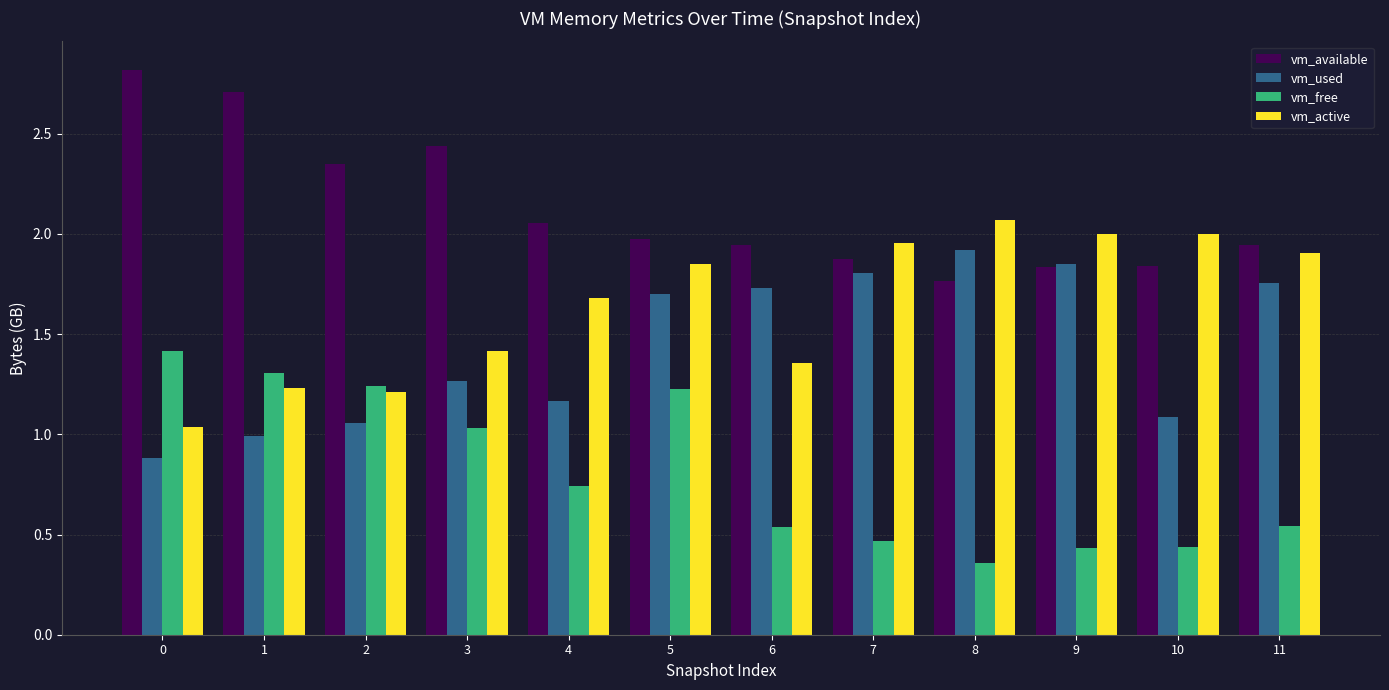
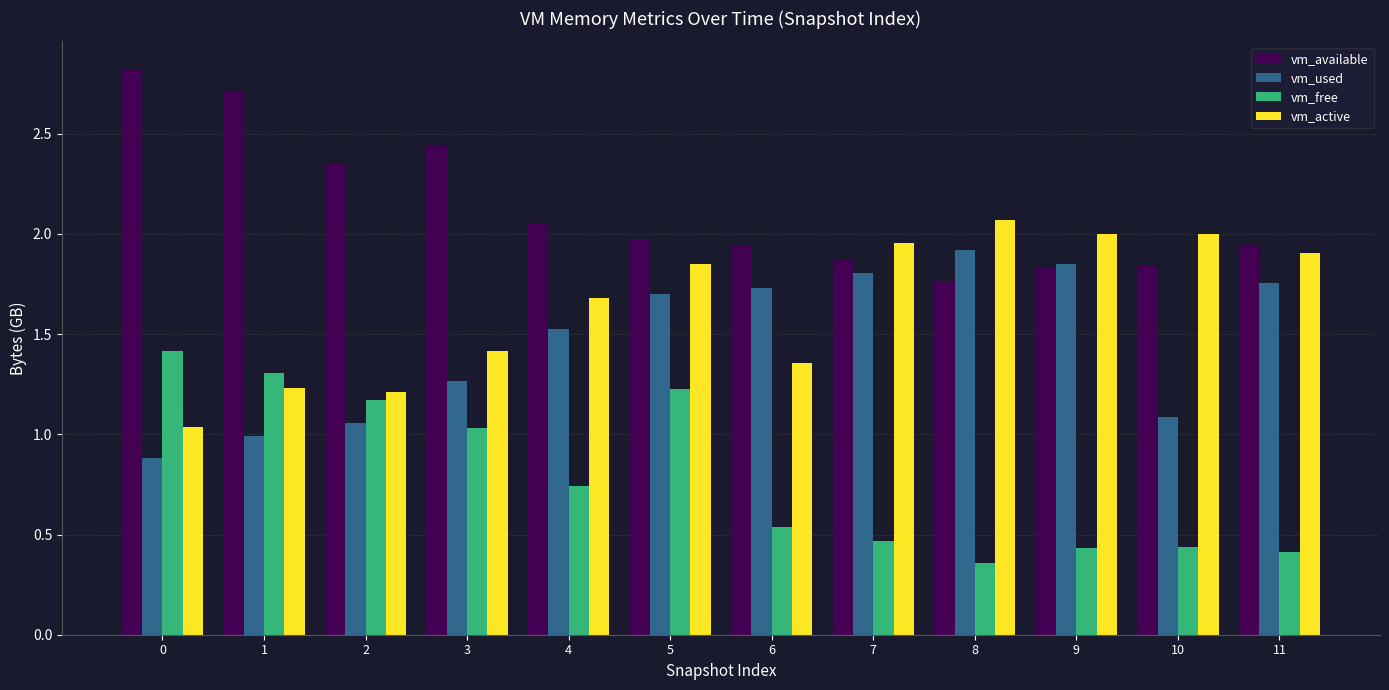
vm_free, 2: 1.24 -> 1.17
vm_used, 4: 1.17 -> 1.53
vm_free, 11: 0.54 -> 0.41
